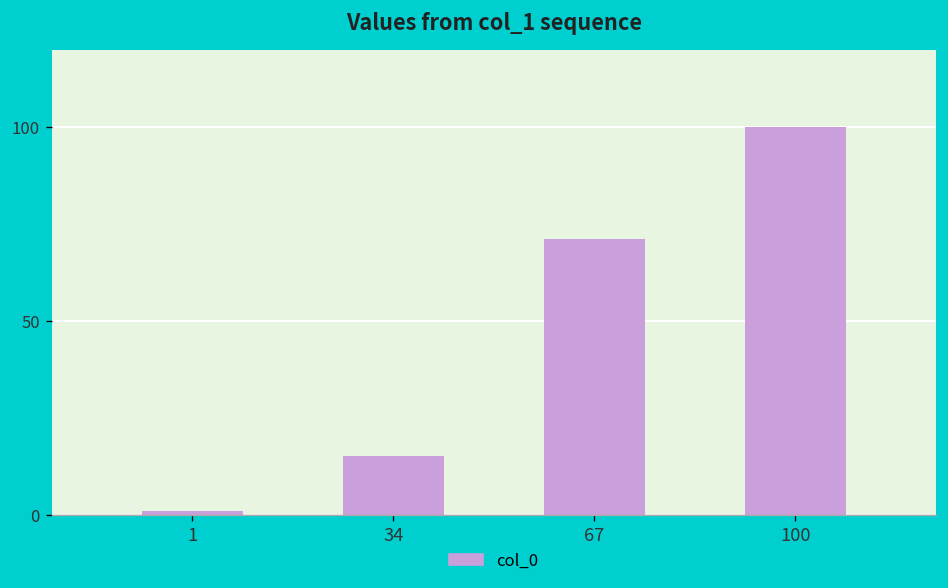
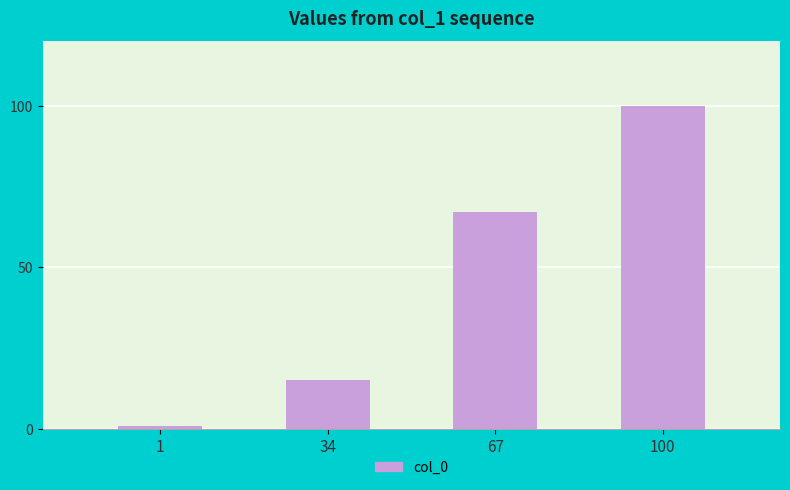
67: 71 -> 67
